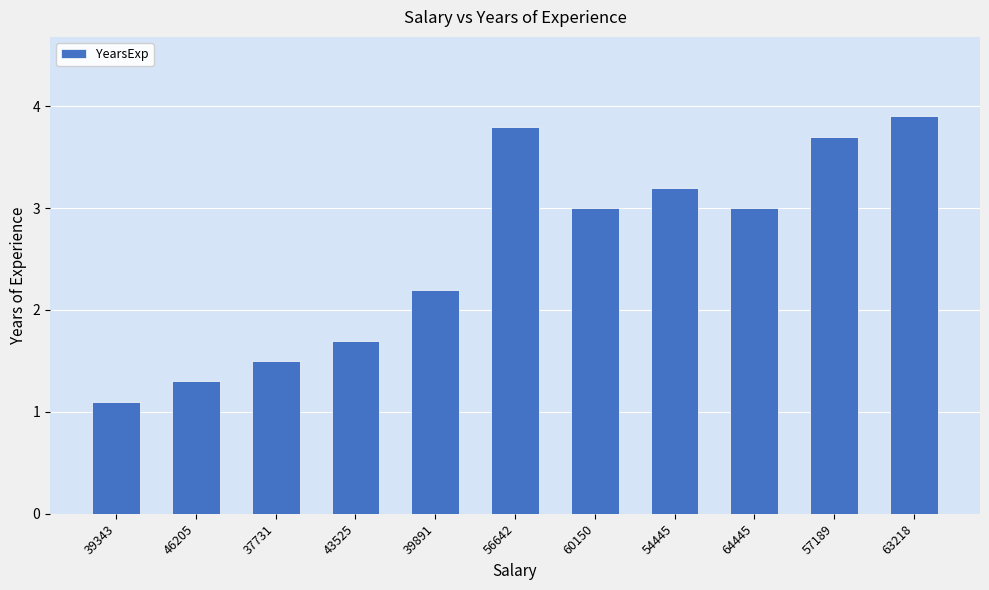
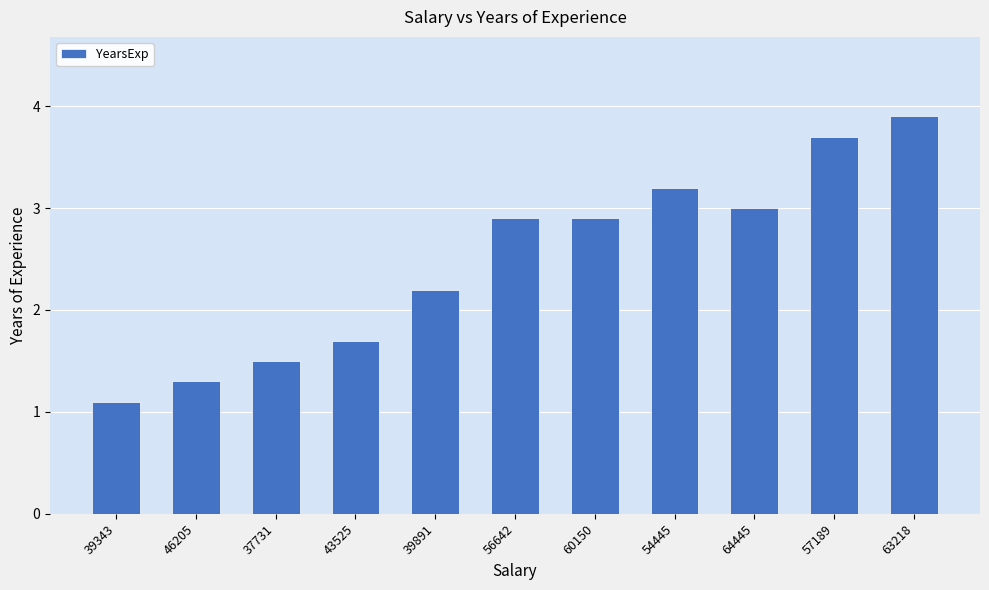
56642: 3.8 -> 2.9
60150: 3.0 -> 2.9
